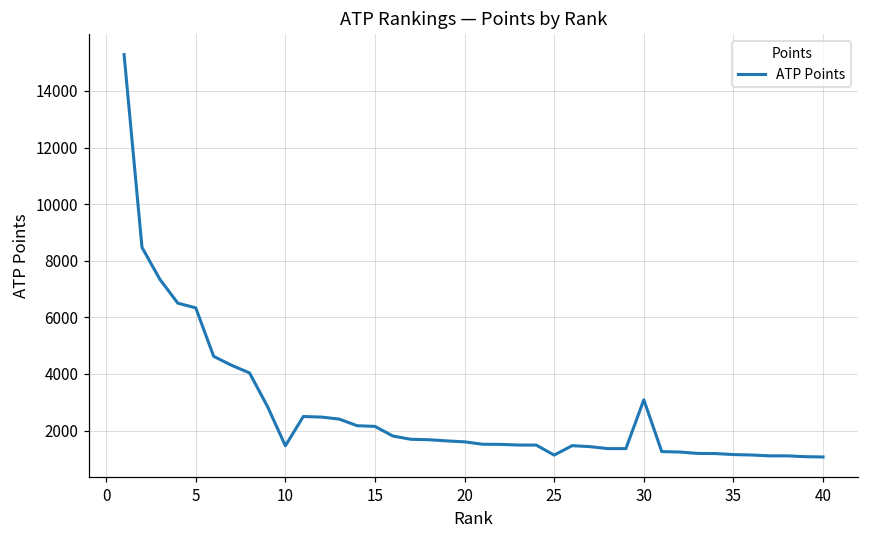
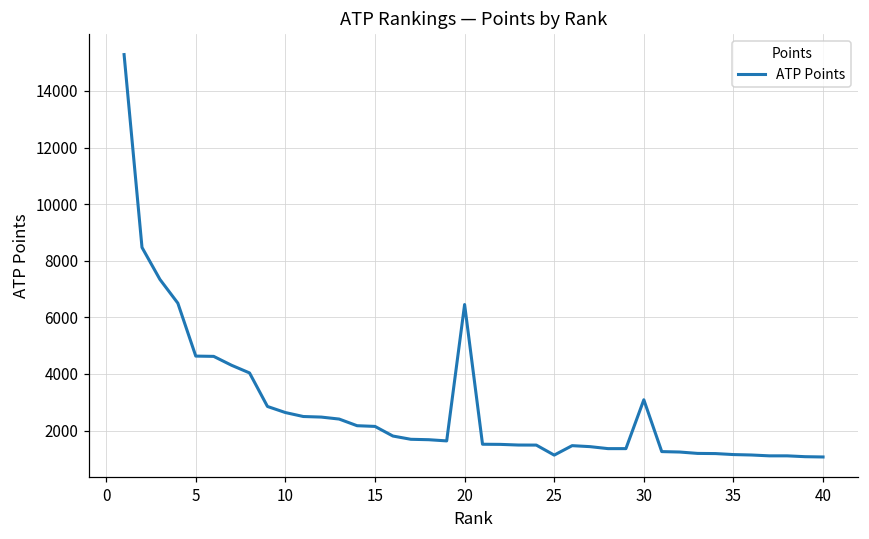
5: 6300 -> 4600
10: 1500 -> 2600
20: 1600 -> 6500
